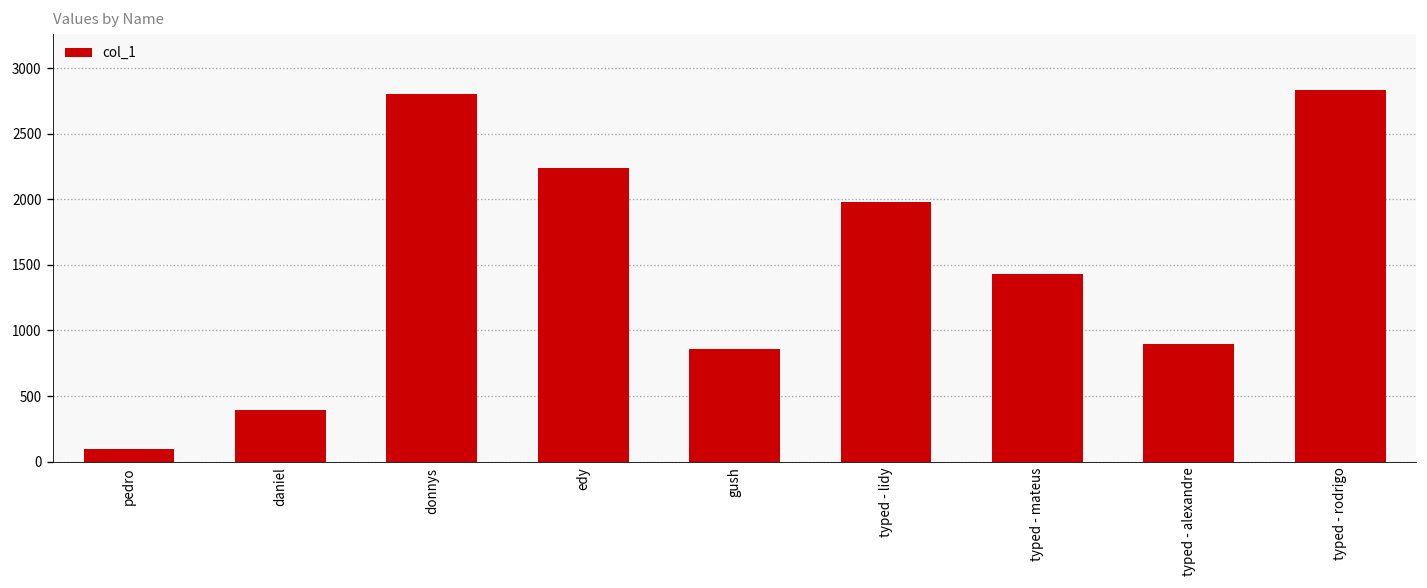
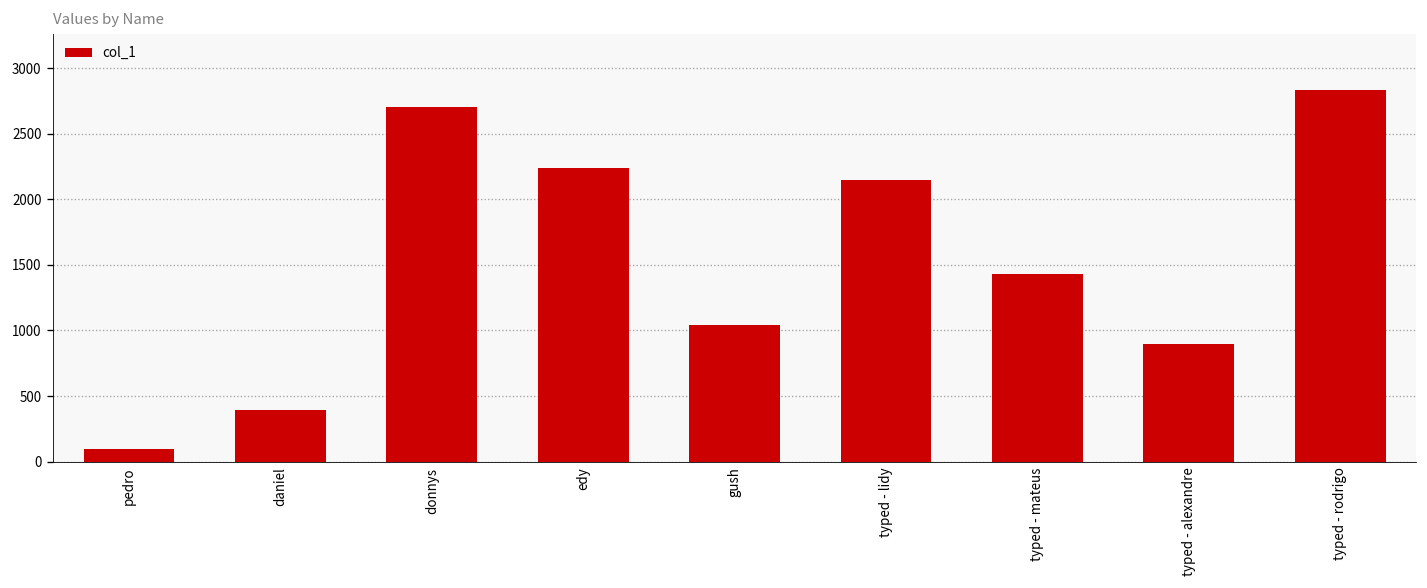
donnys: 2800 -> 2700
gush: 860 -> 1040
typed - lidy: 1980 -> 2150
